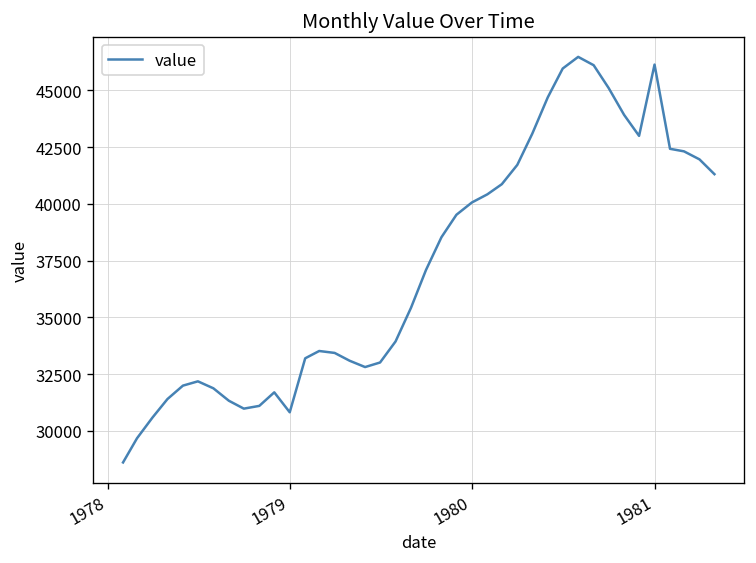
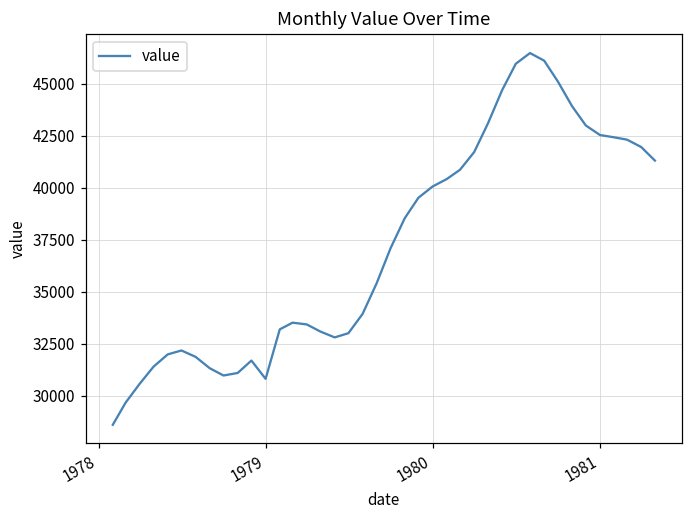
1981: 46100 -> 42500
